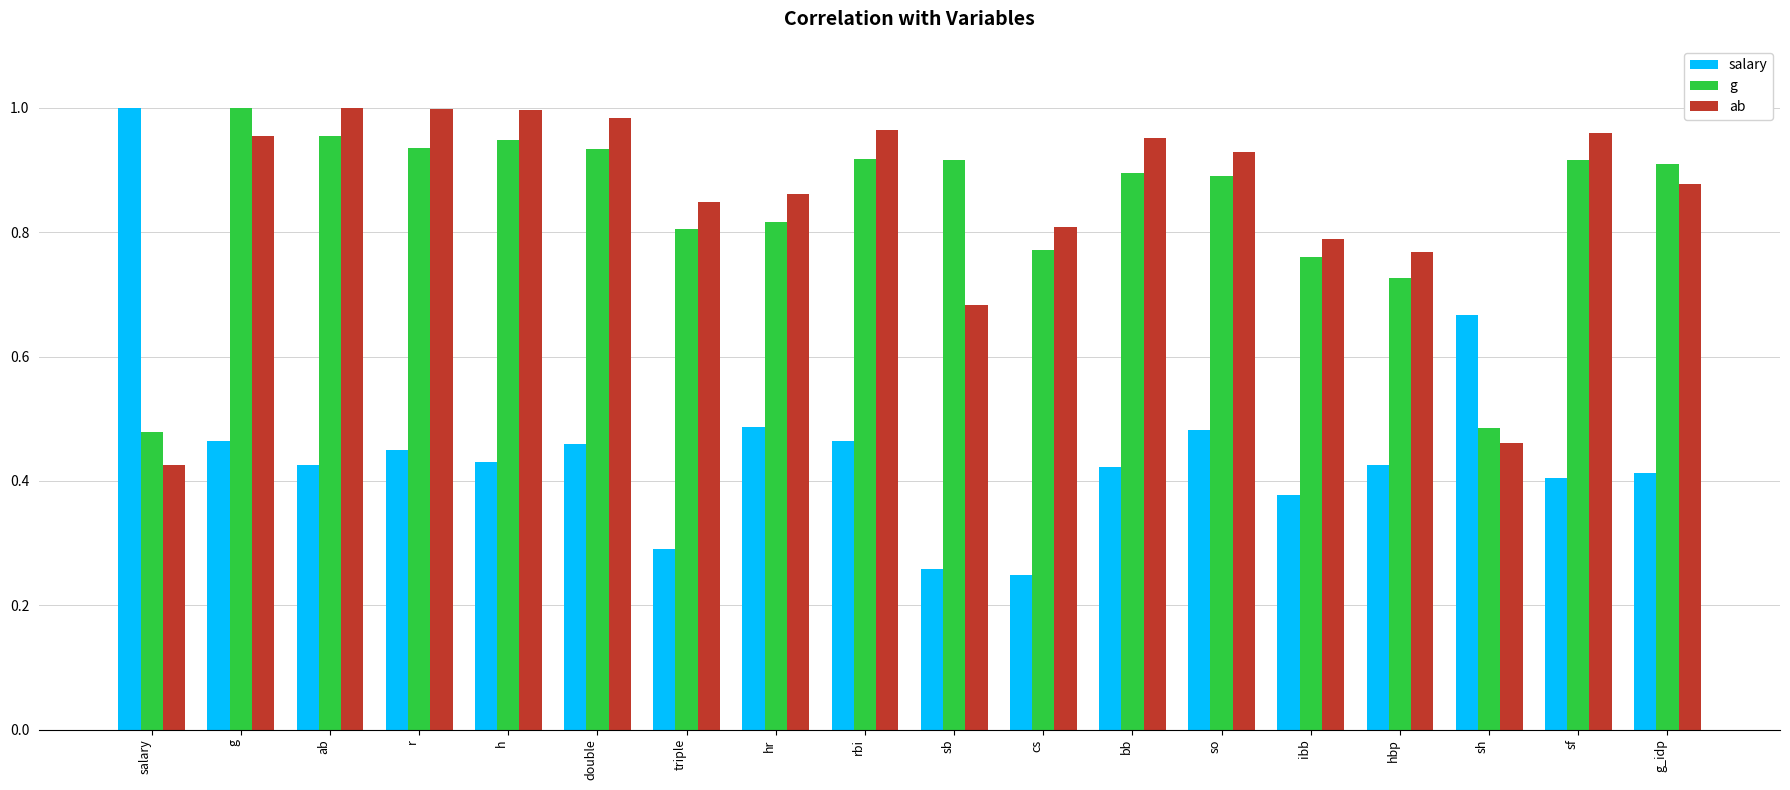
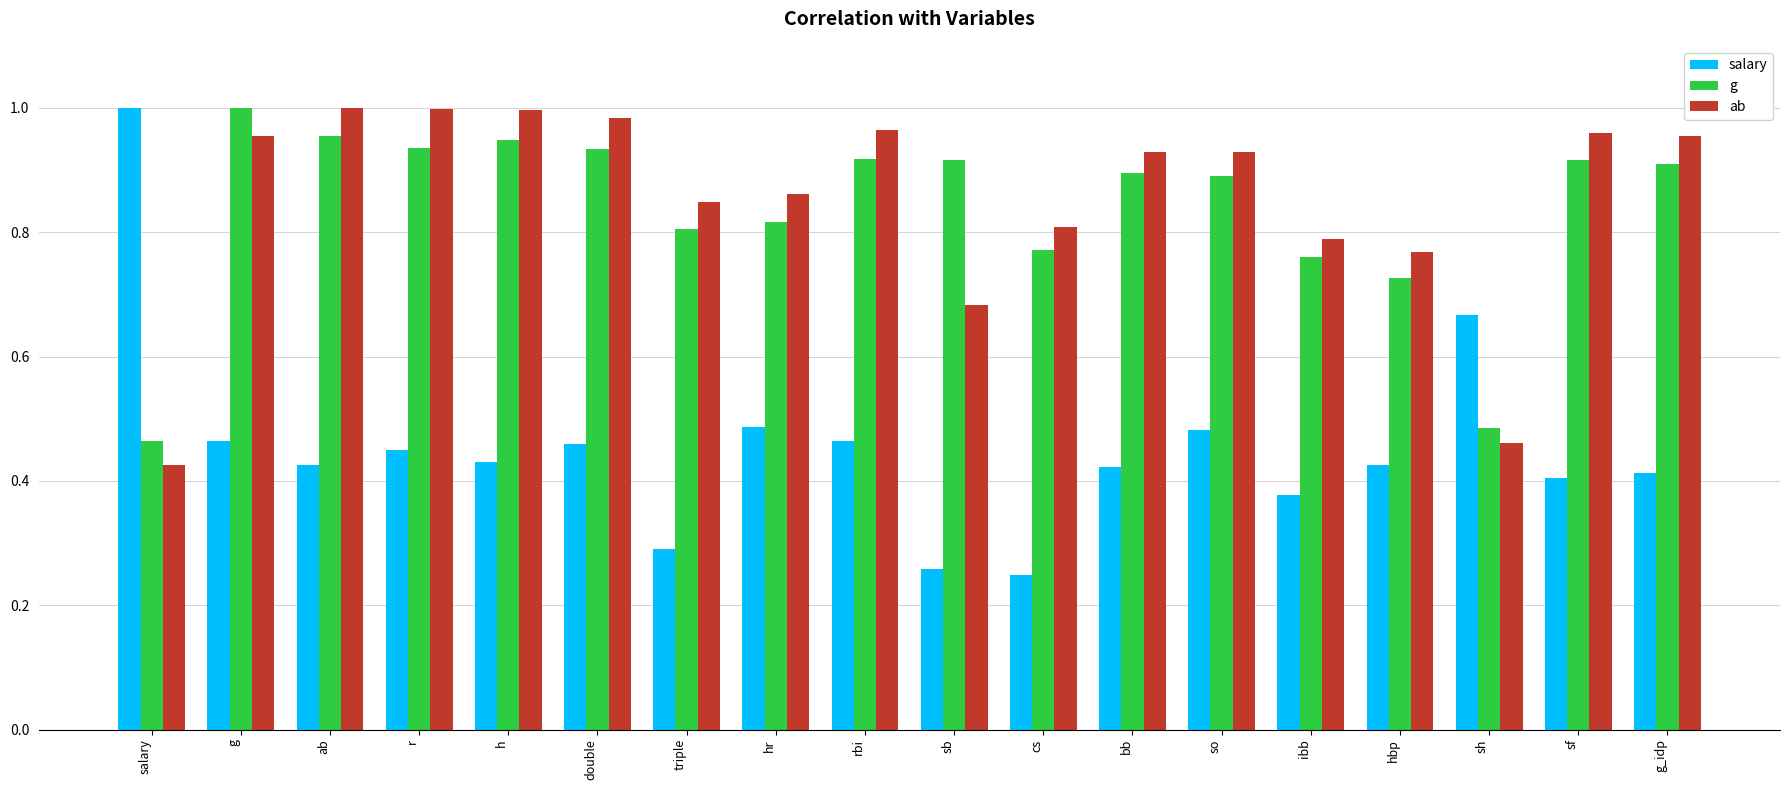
g, salary: 0.48 -> 0.46
ab, bb: 0.95 -> 0.93
ab, g_idp: 0.88 -> 0.96
